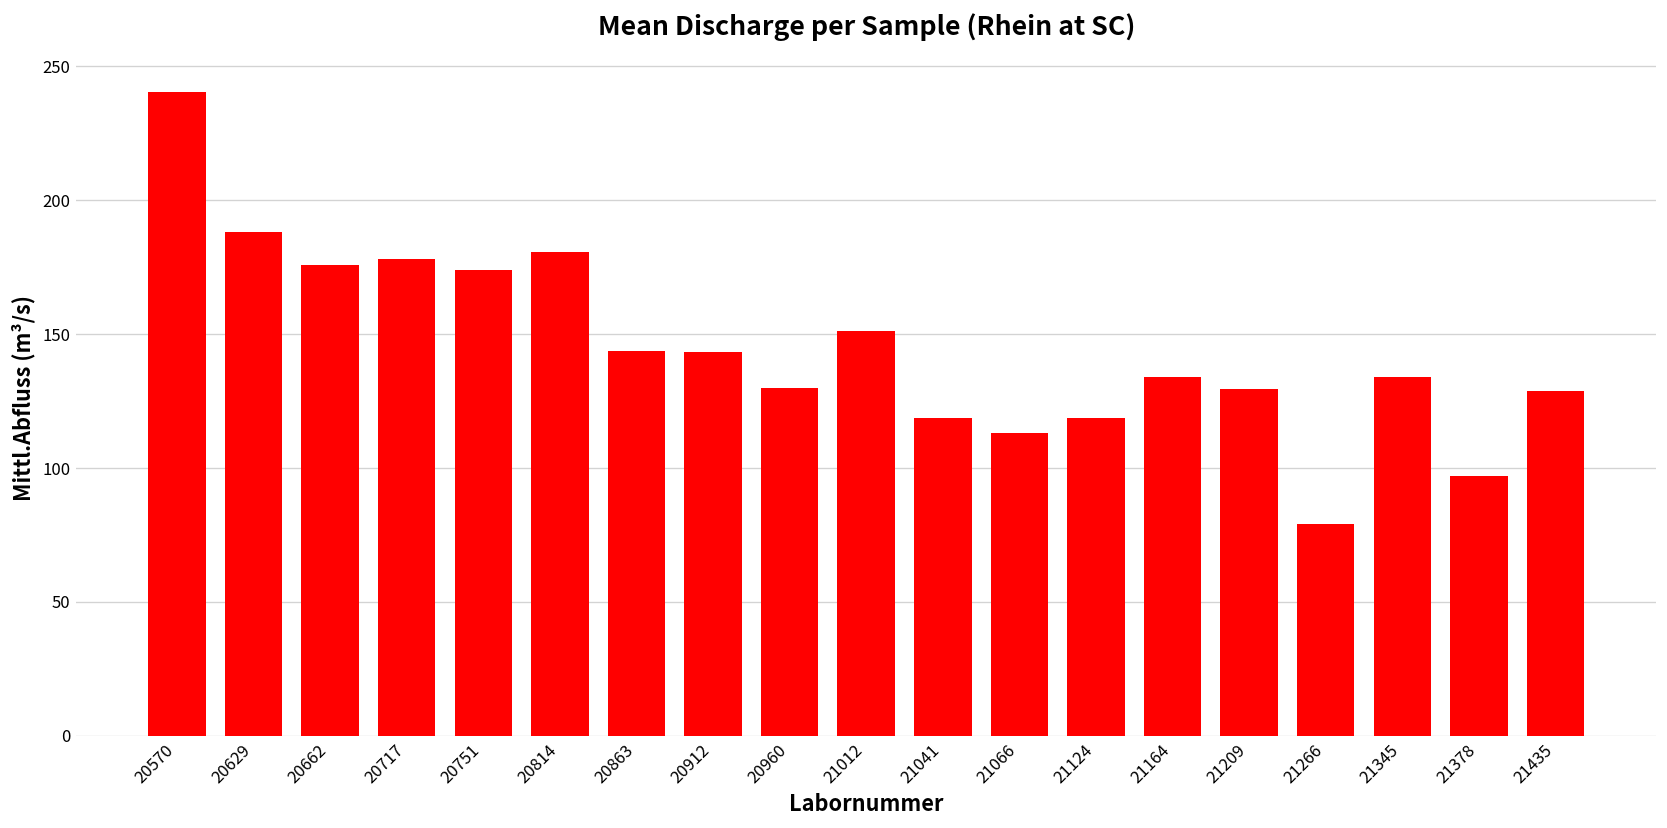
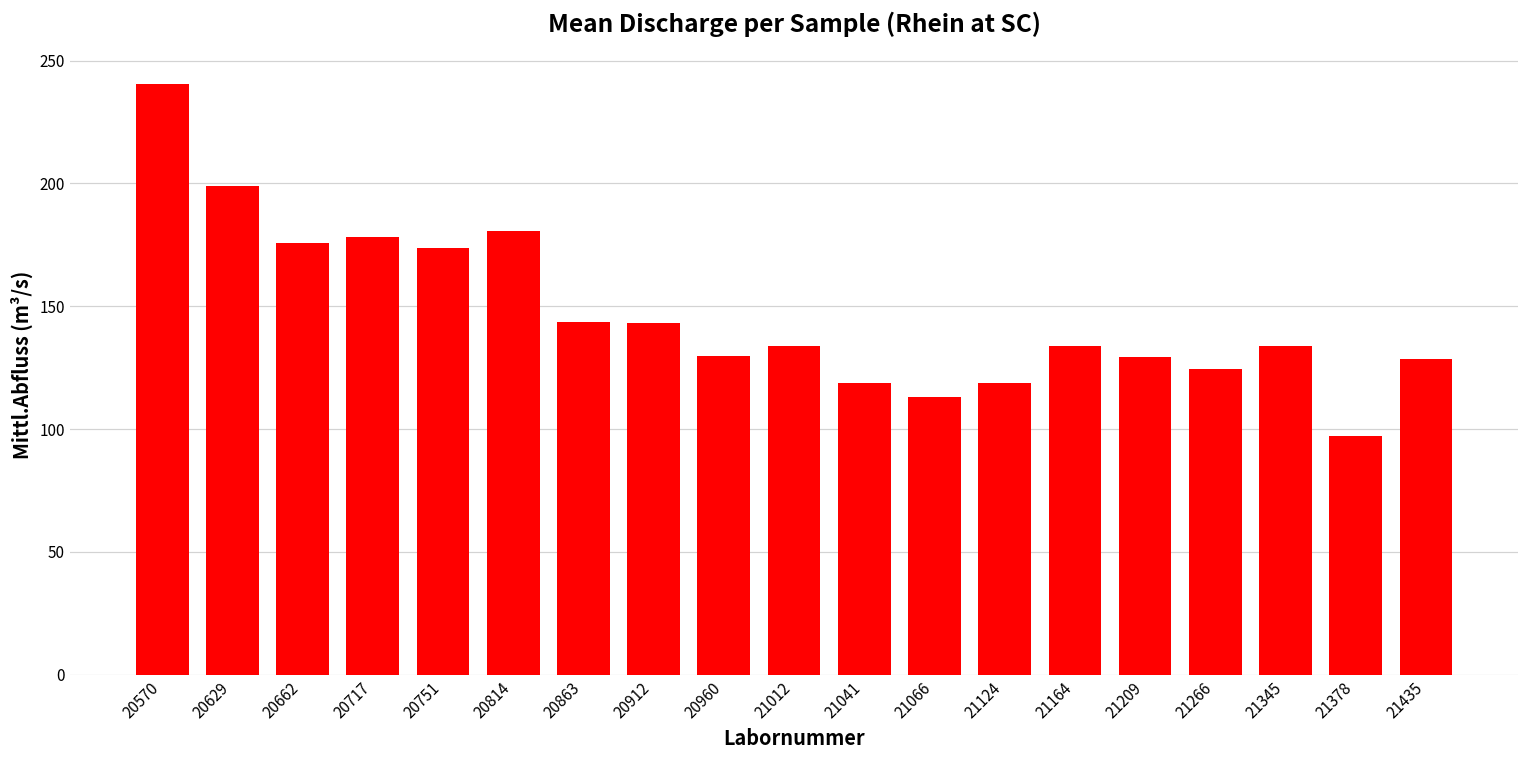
20629: 188 -> 199
21012: 151 -> 134
21266: 79 -> 124
